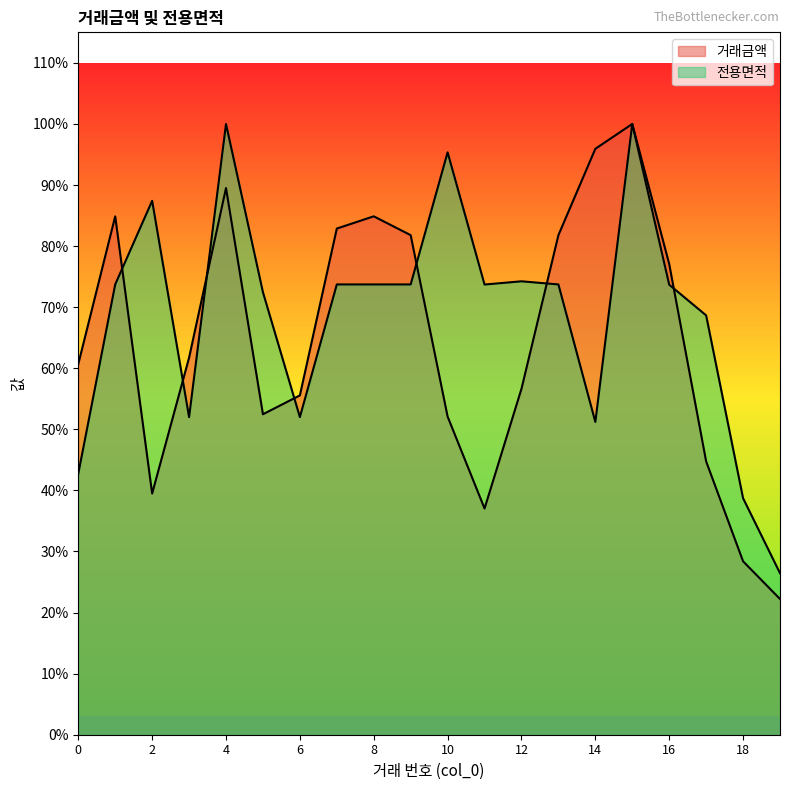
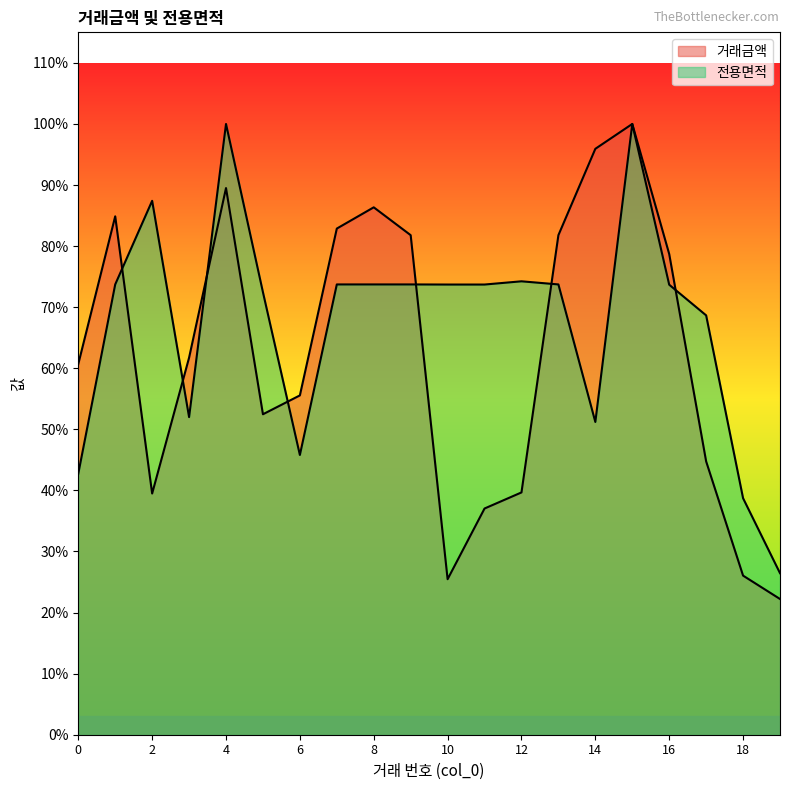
전용면적, 6: 52% -> 46%
거래금액, 8: 85% -> 86%
거래금액, 10: 52% -> 25%
전용면적, 10: 95% -> 74%
거래금액, 12: 57% -> 40%
거래금액, 16: 77% -> 79%
거래금액, 18: 28% -> 26%
